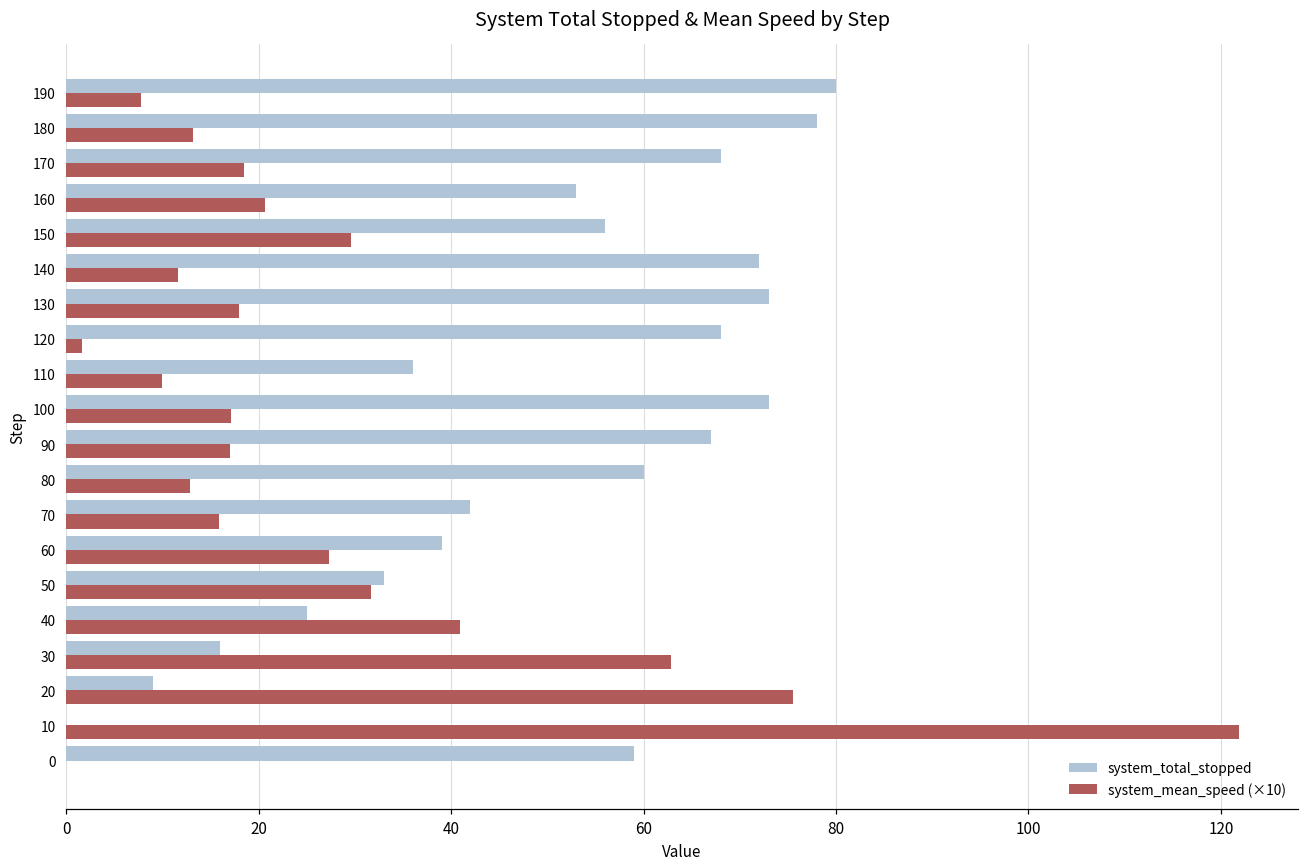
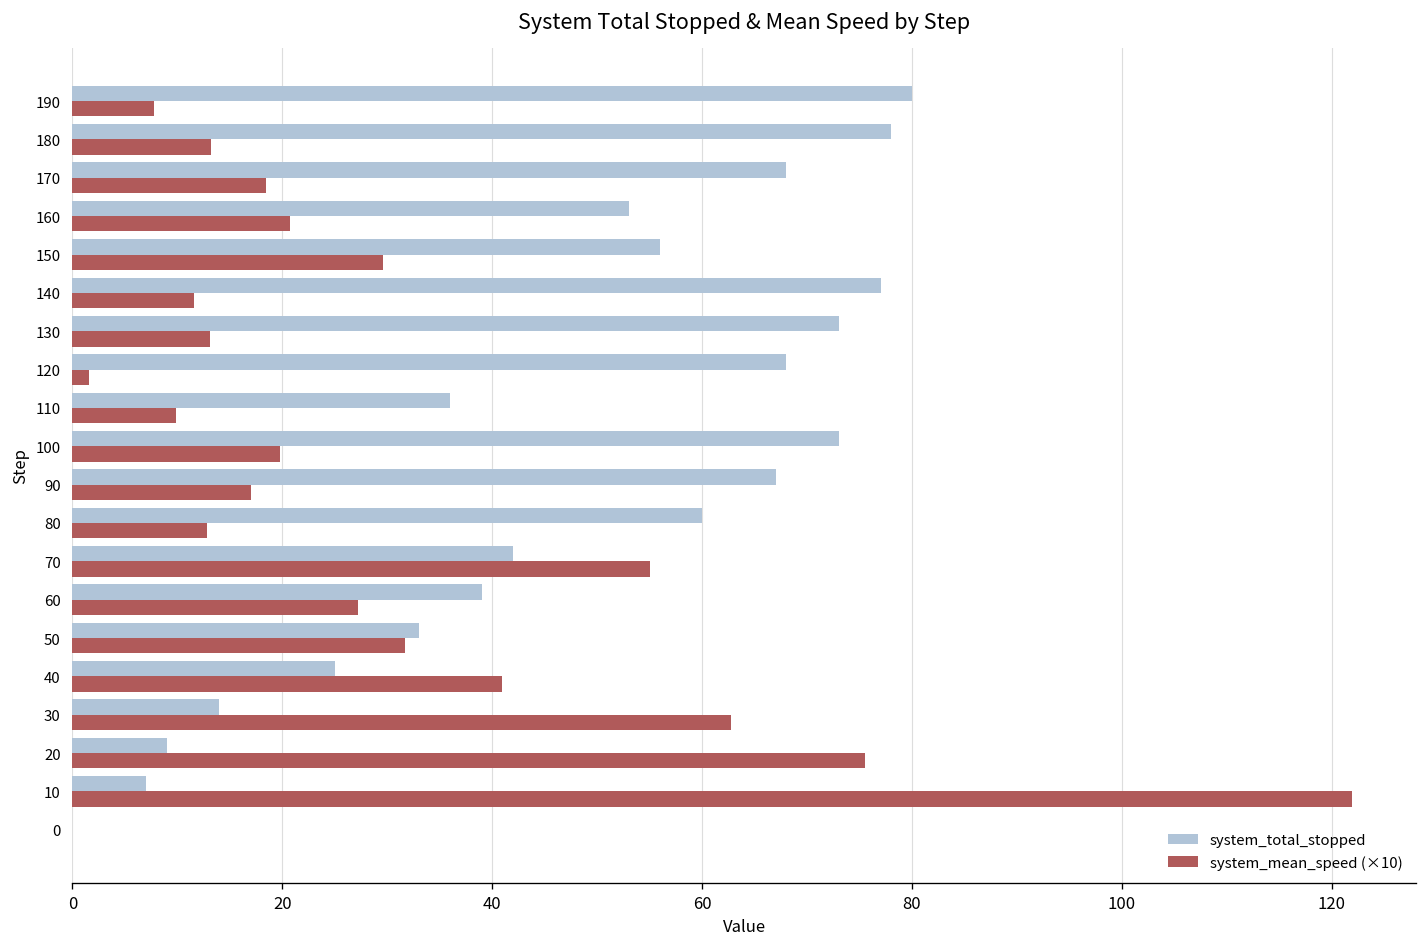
system_total_stopped, 140: 72 -> 77
system_mean_speed (×10), 130: 18 -> 13
system_mean_speed (×10), 100: 17 -> 20
system_mean_speed (×10), 70: 16 -> 55
system_total_stopped, 30: 16 -> 14
system_total_stopped, 10: 0 -> 7
system_total_stopped, 0: 59 -> 0
